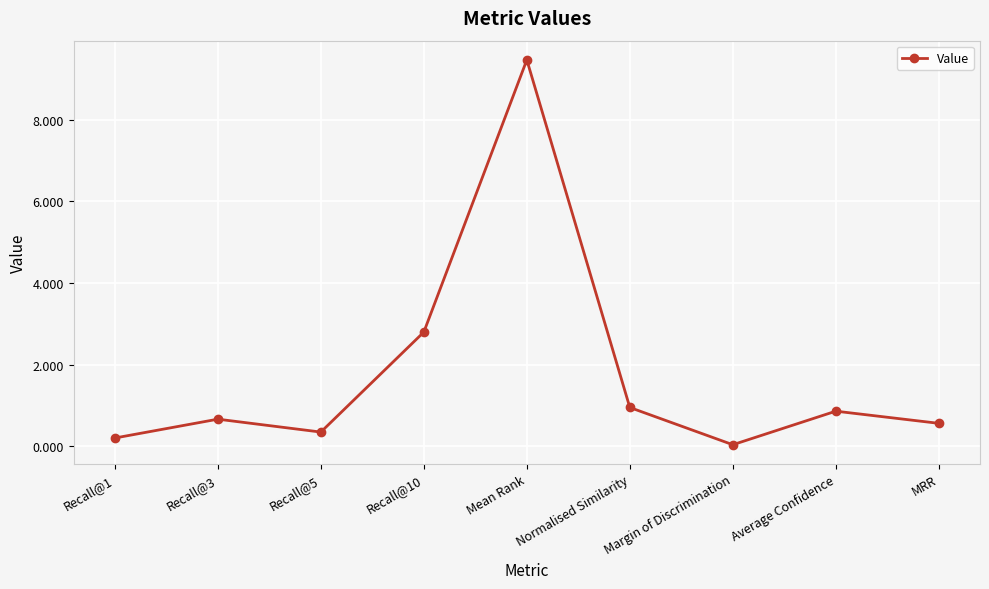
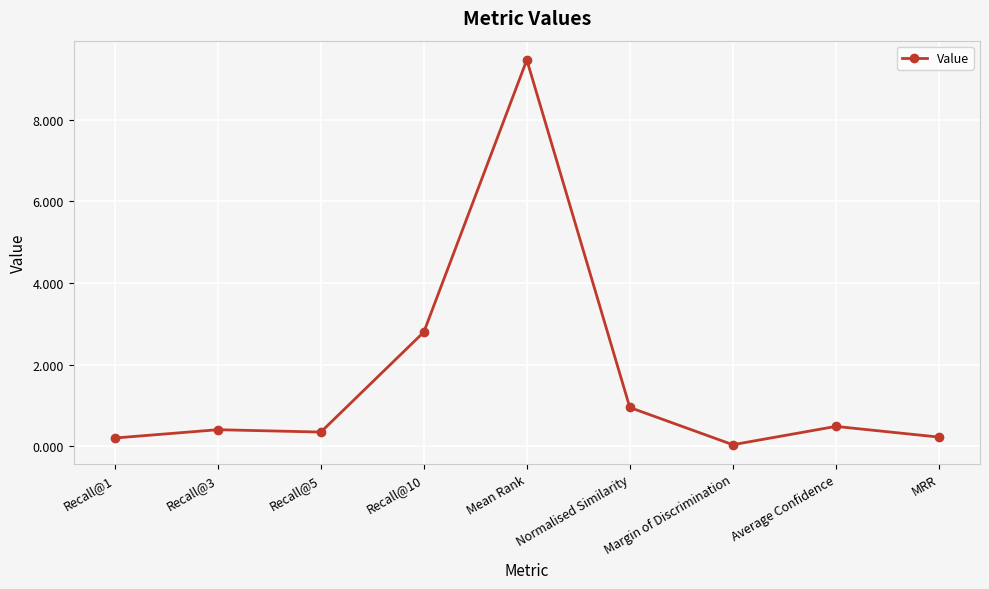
Recall@3: 0.7 -> 0.4
Average Confidence: 0.9 -> 0.5
MRR: 0.6 -> 0.2
